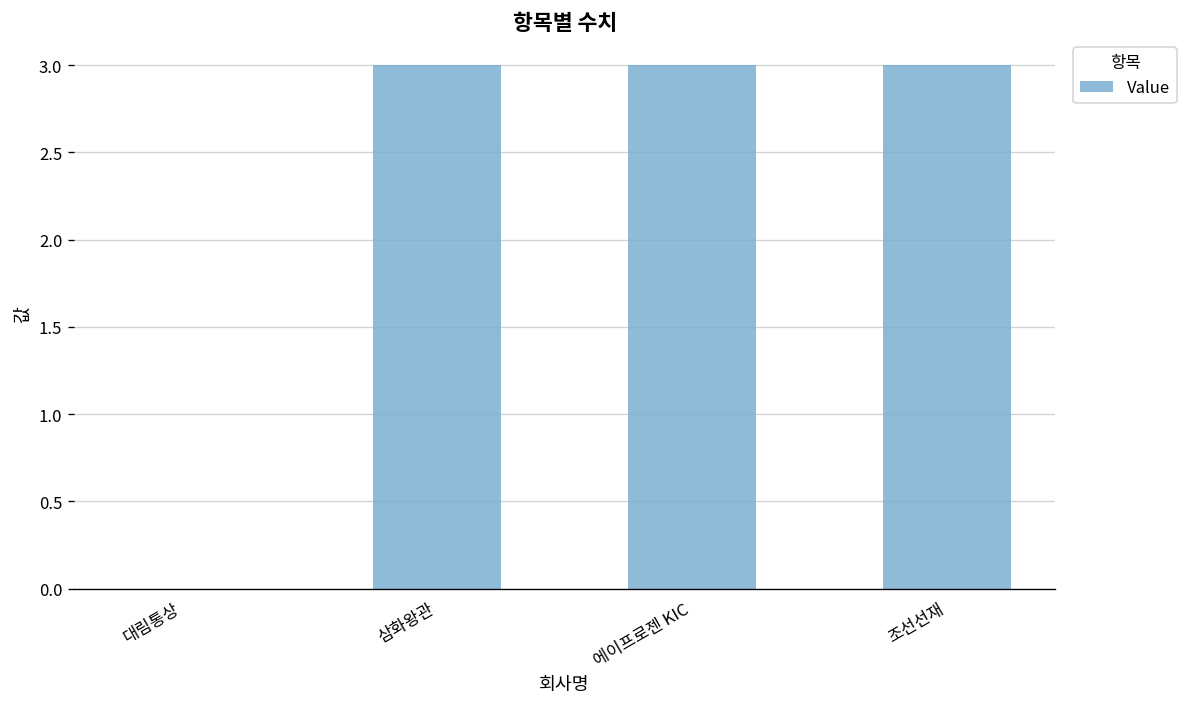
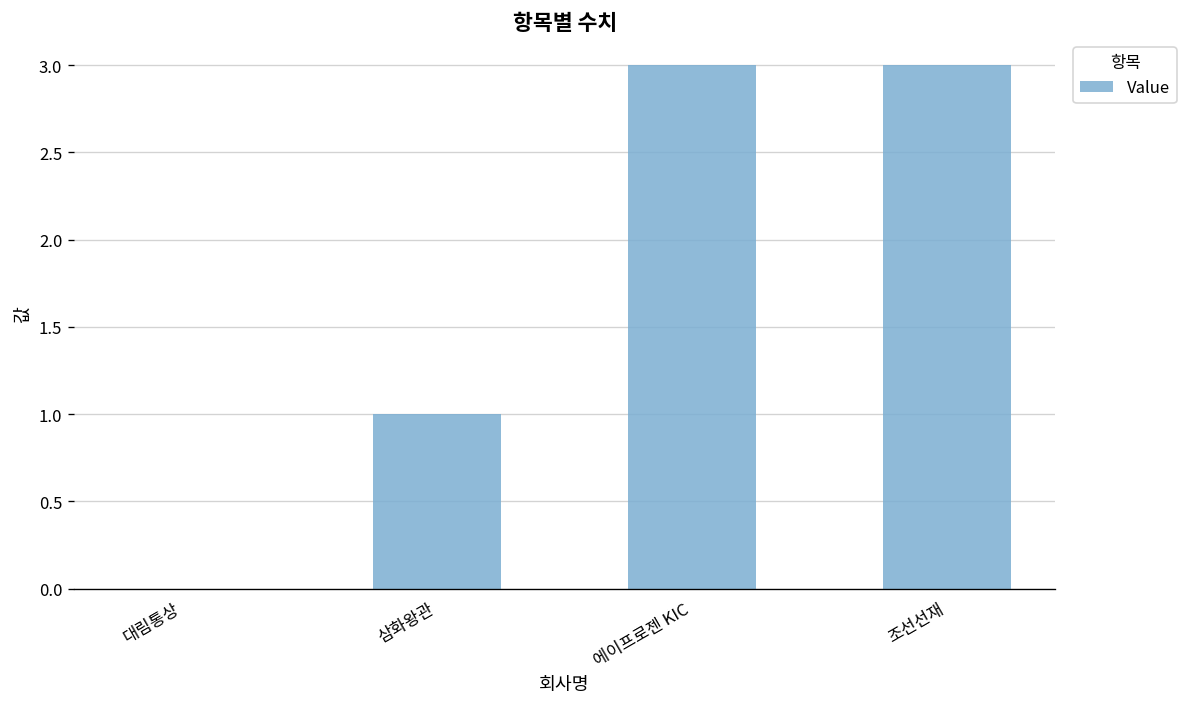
삼화왕관: 3 -> 1
